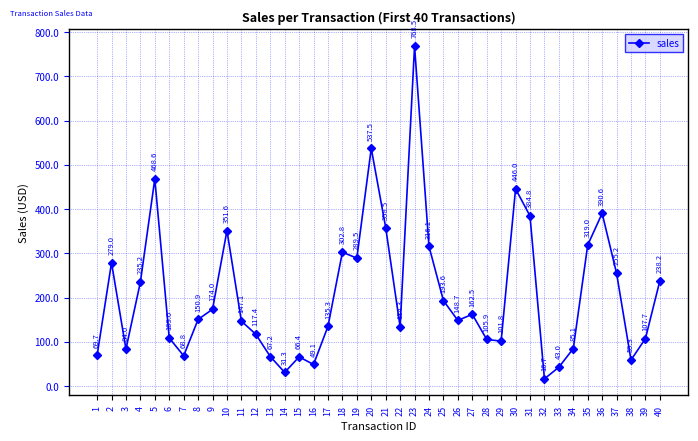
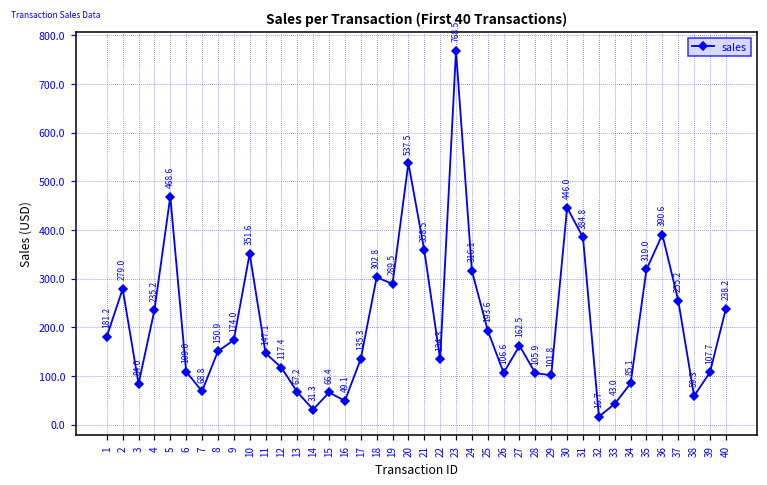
1: 69.7 -> 181.2
26: 148.7 -> 106.6
